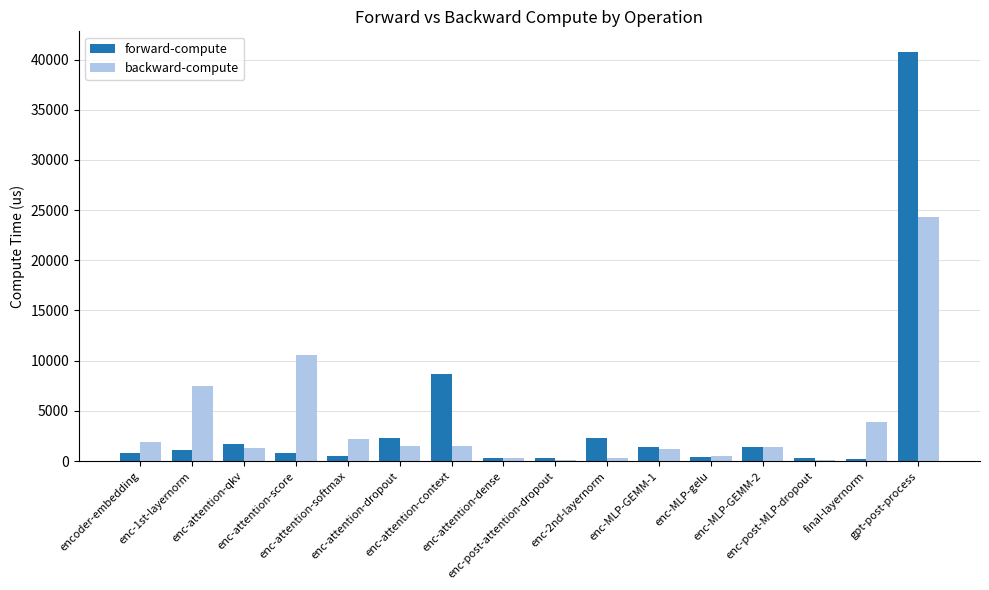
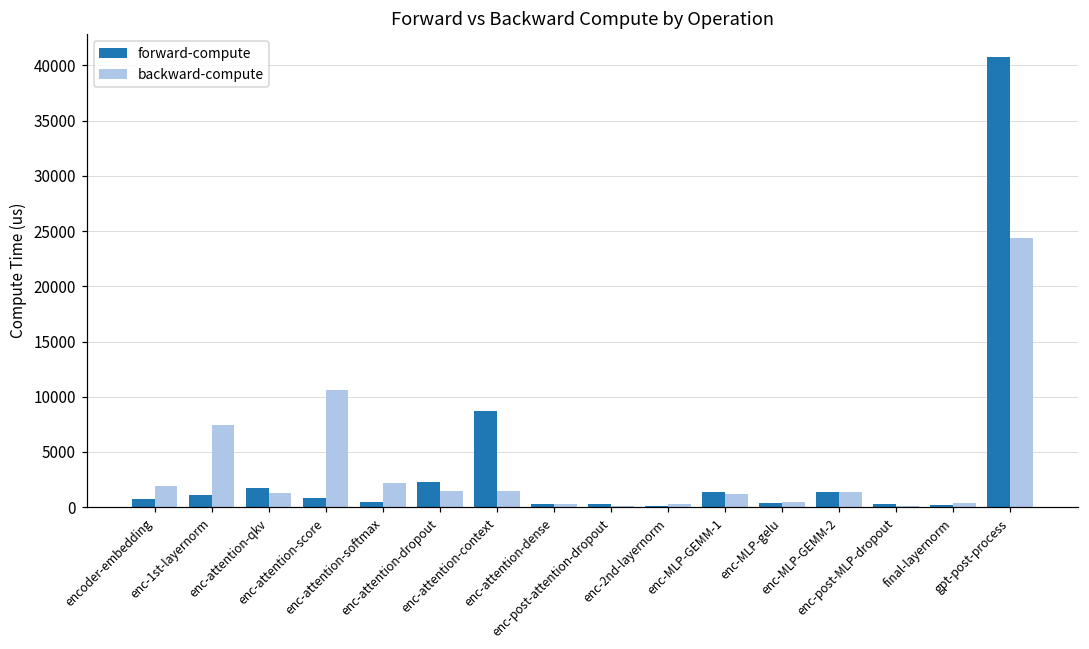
forward-compute, enc-2nd-layernorm: 2300 -> 100
backward-compute, final-layernorm: 3900 -> 400
